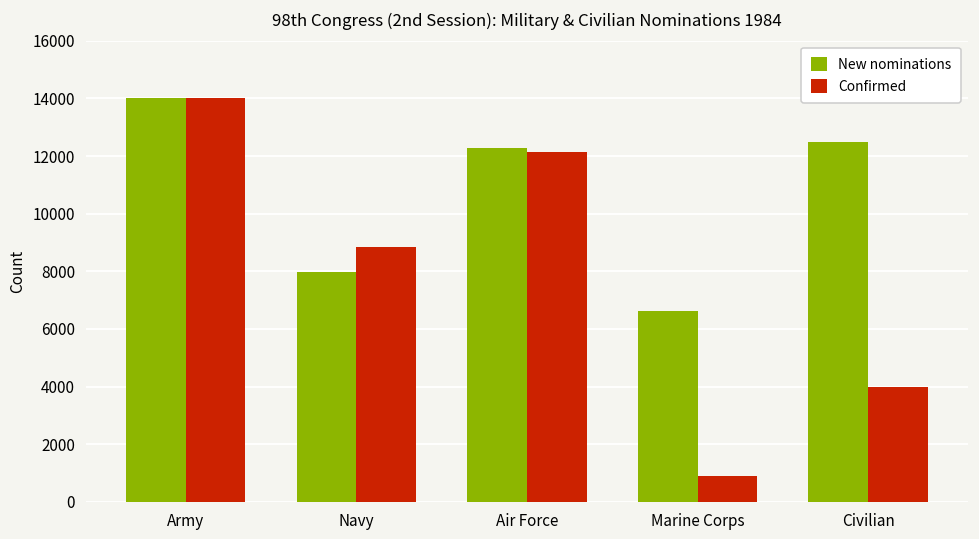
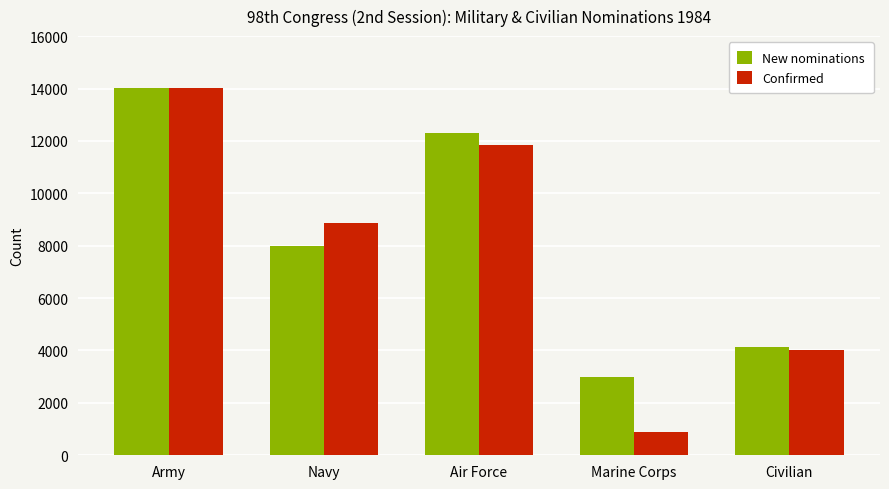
Confirmed, Air Force: 12200 -> 11800
New nominations, Marine Corps: 6600 -> 3000
New nominations, Civilian: 12500 -> 4100
